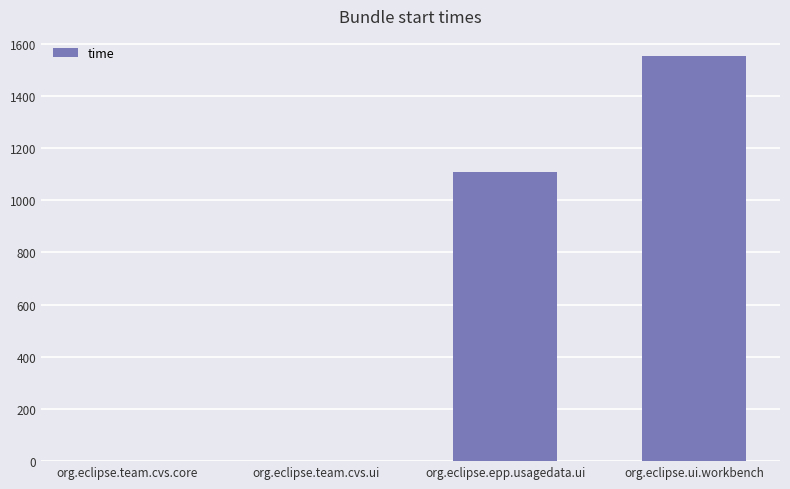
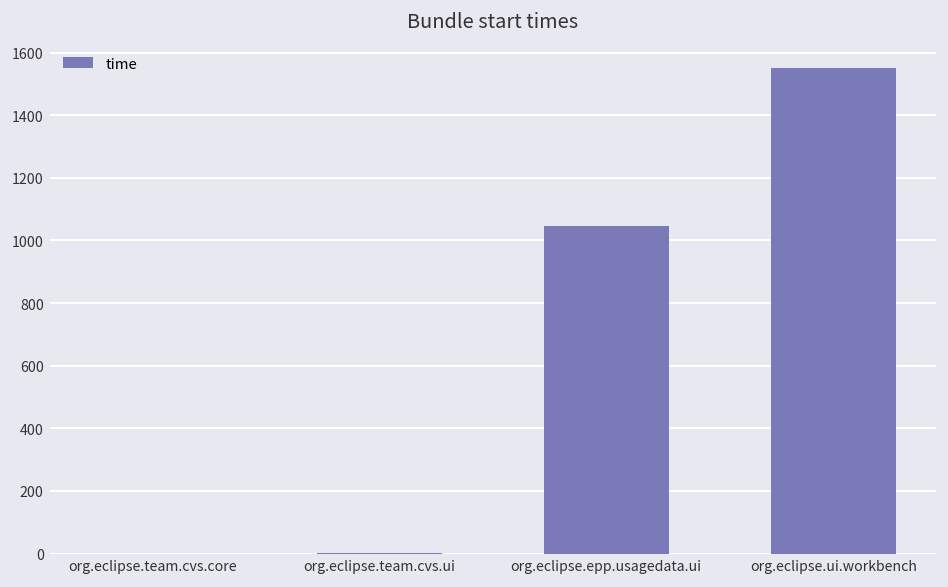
org.eclipse.epp.usagedata.ui: 1110 -> 1050
